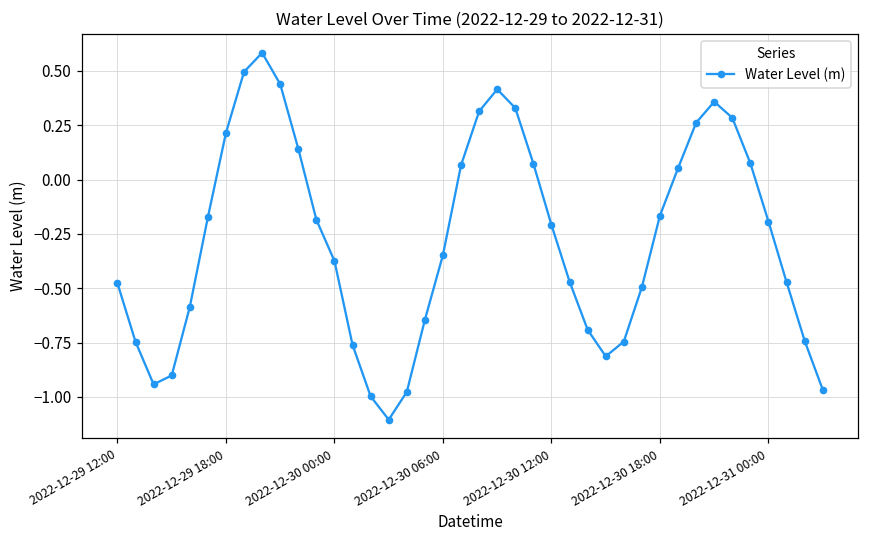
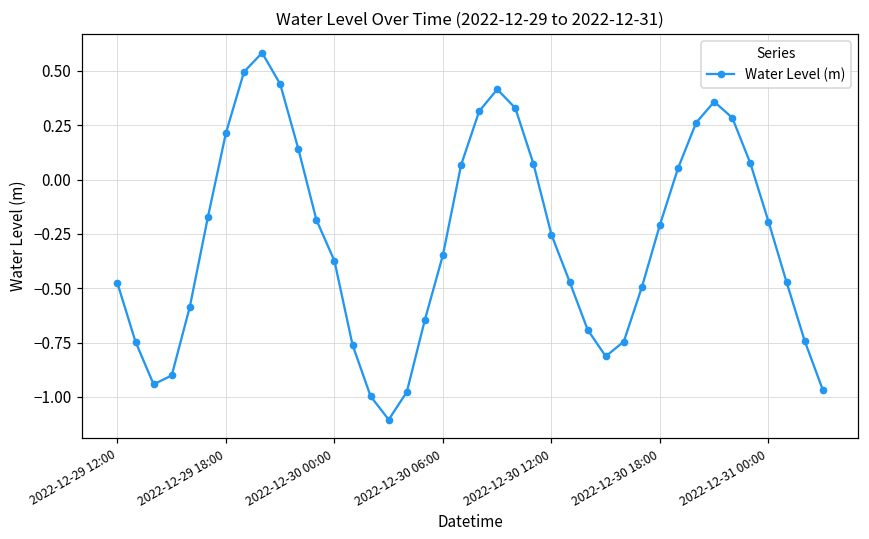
2022-12-30 12:00: -0.21 -> -0.25
2022-12-30 18:00: -0.17 -> -0.21
